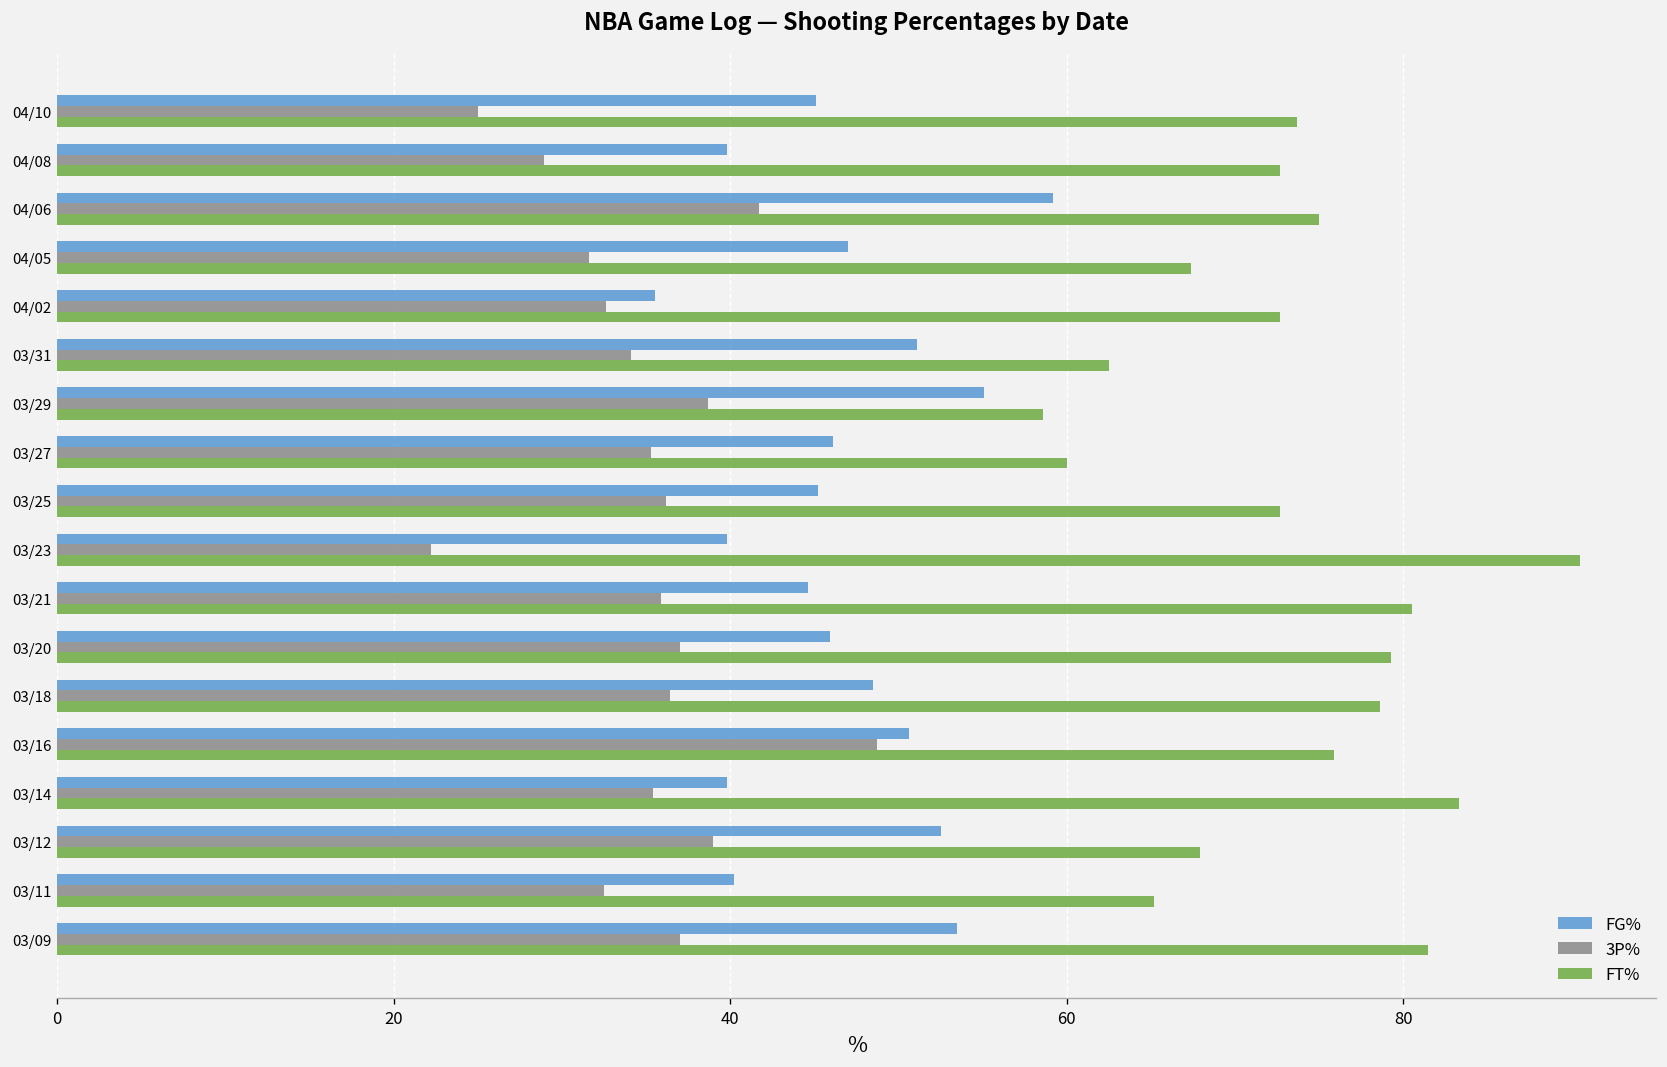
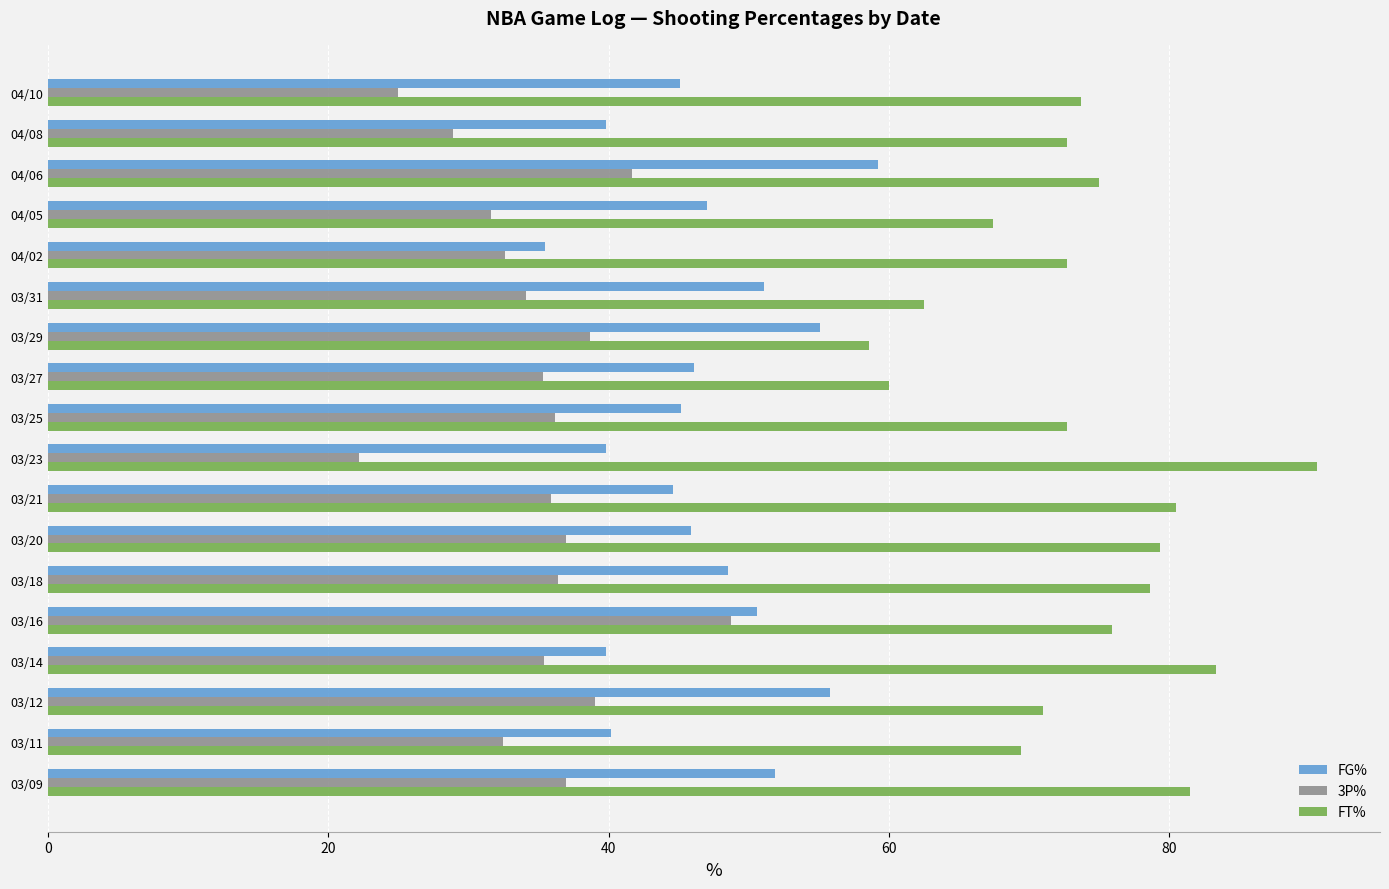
FG%, 03/12: 52.5 -> 55.8
FT%, 03/12: 67.9 -> 71.0
FT%, 03/11: 65.2 -> 69.4
FG%, 03/09: 53.5 -> 51.9
